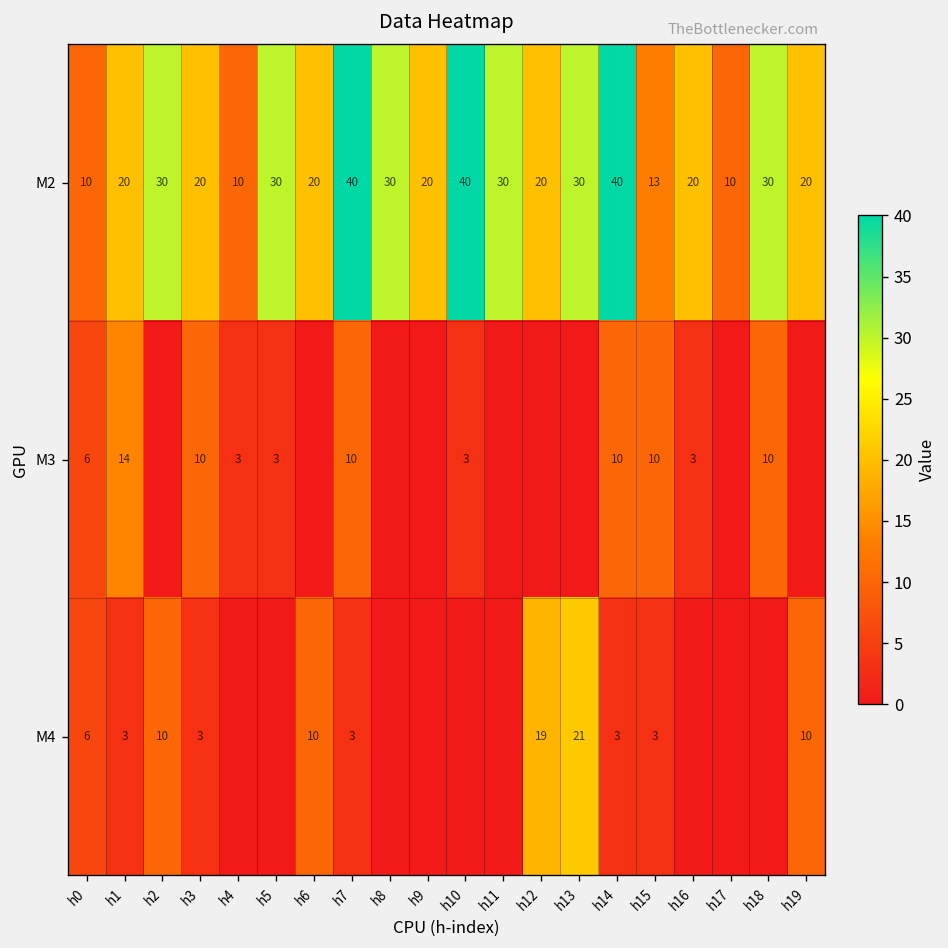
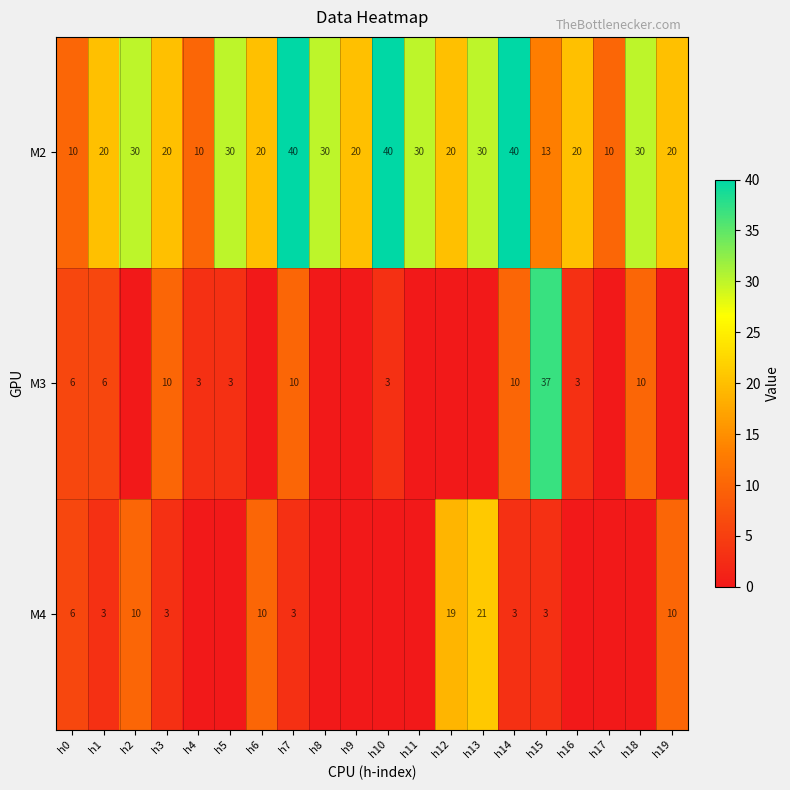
M3, h1: 14 -> 6
M3, h15: 10 -> 37
